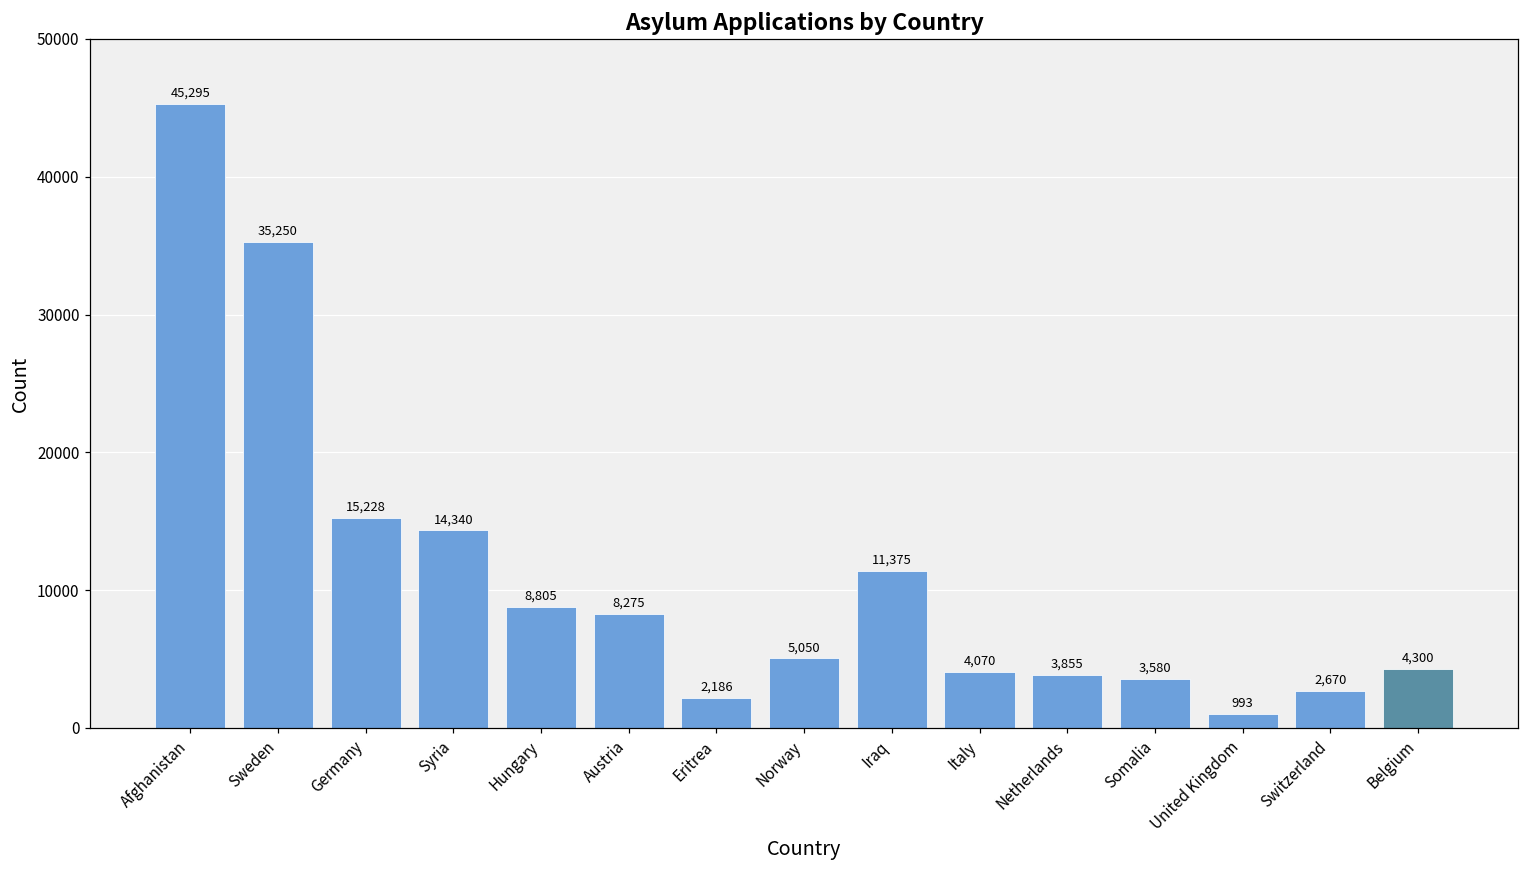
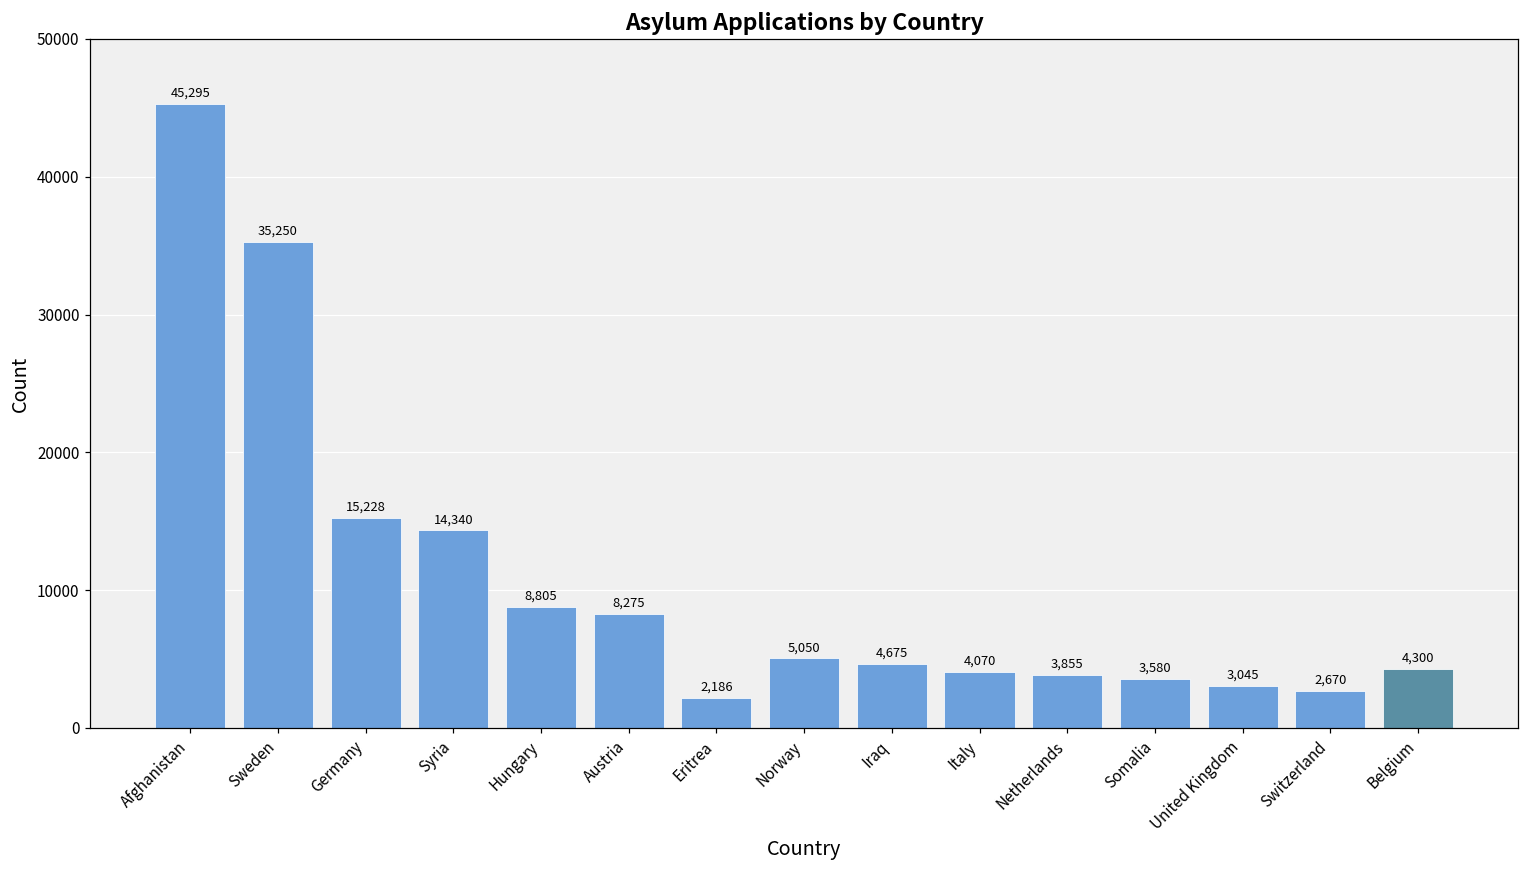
Iraq: 11,375 -> 4,675
United Kingdom: 993 -> 3,045
